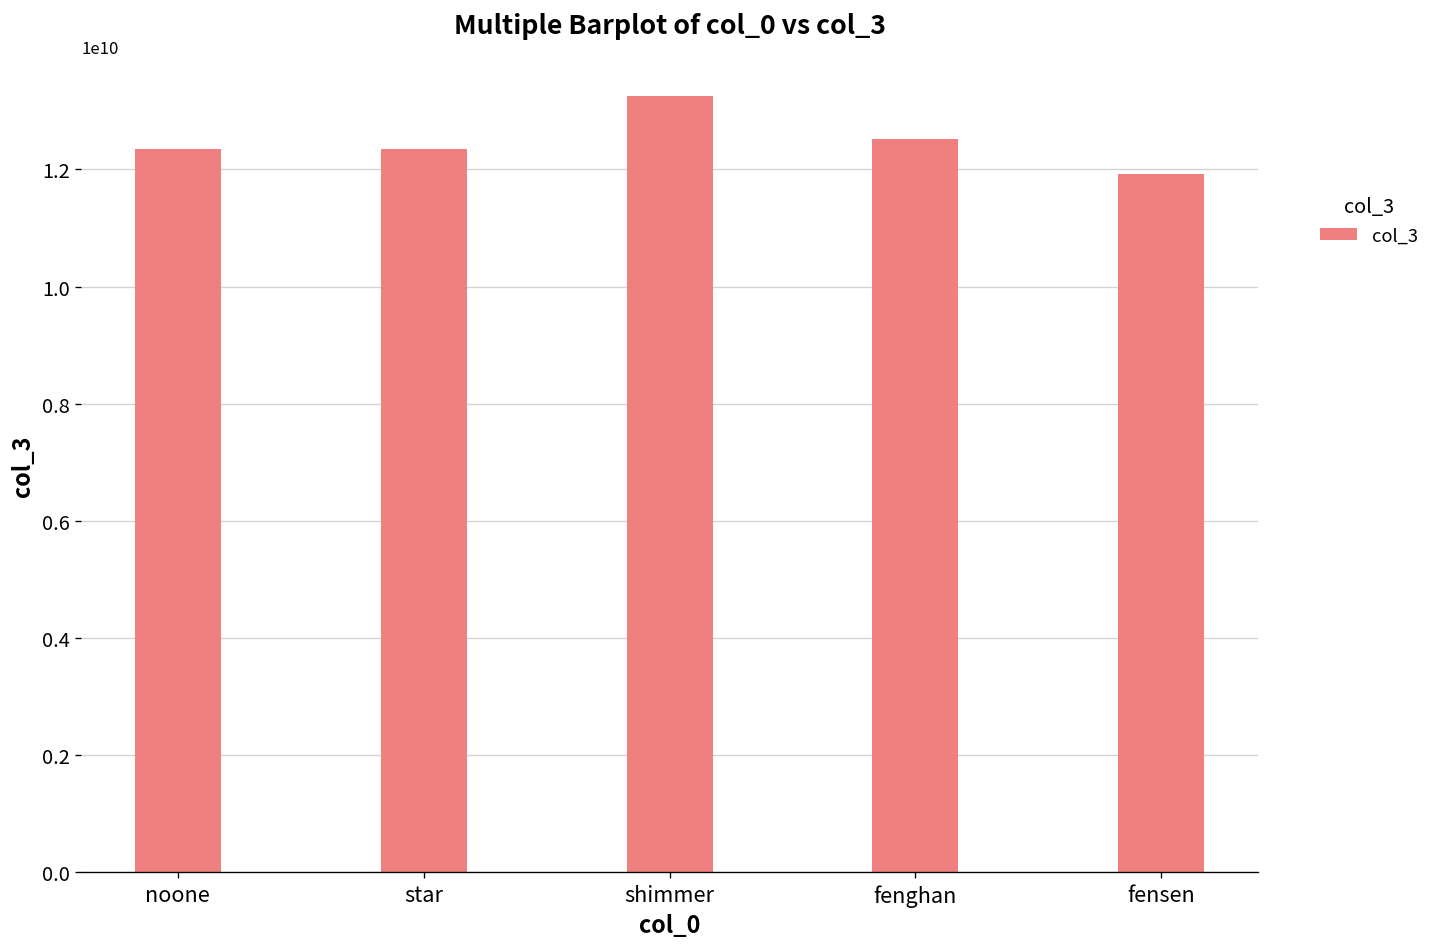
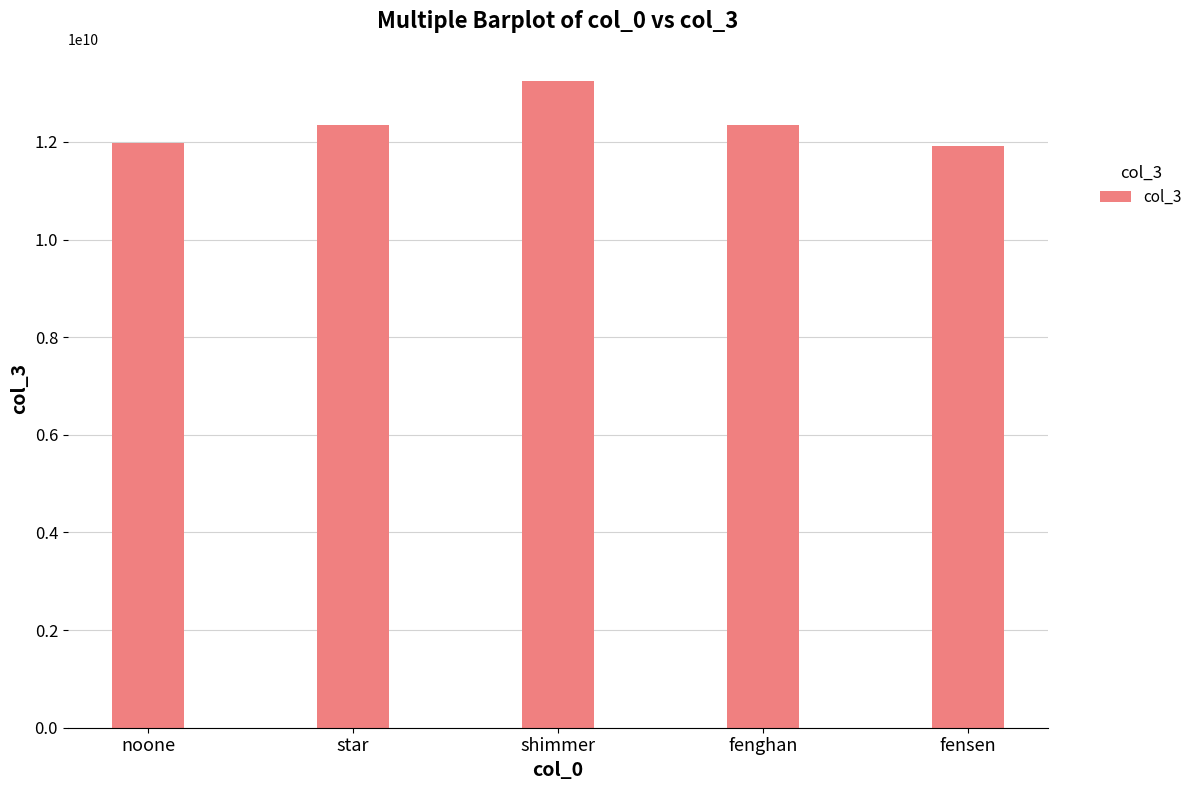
noone: 12300000000 -> 12000000000
fenghan: 12500000000 -> 12300000000
